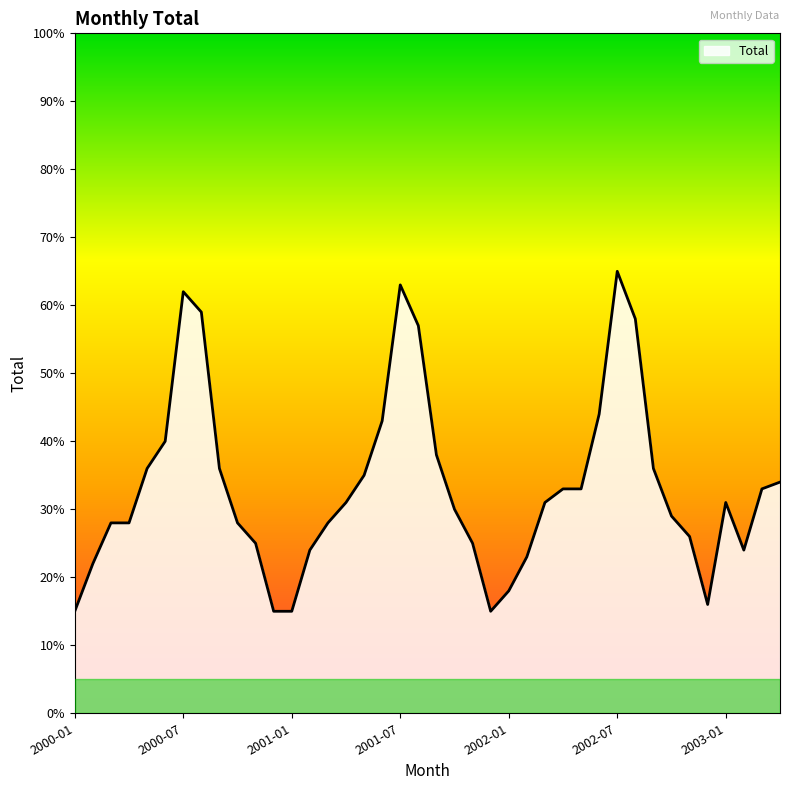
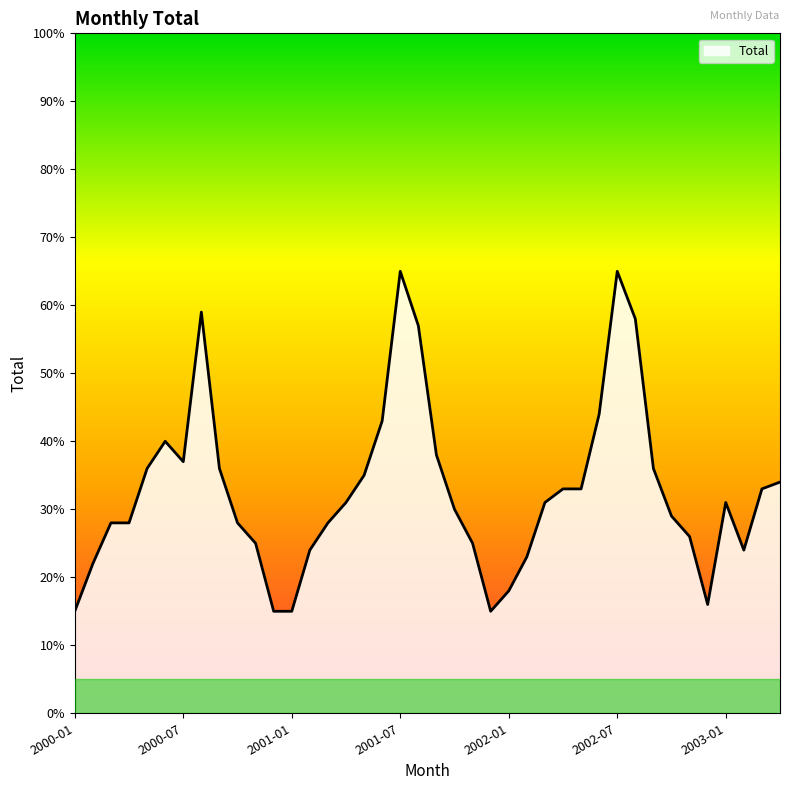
2000-07: 62% -> 37%
2001-07: 63% -> 65%
